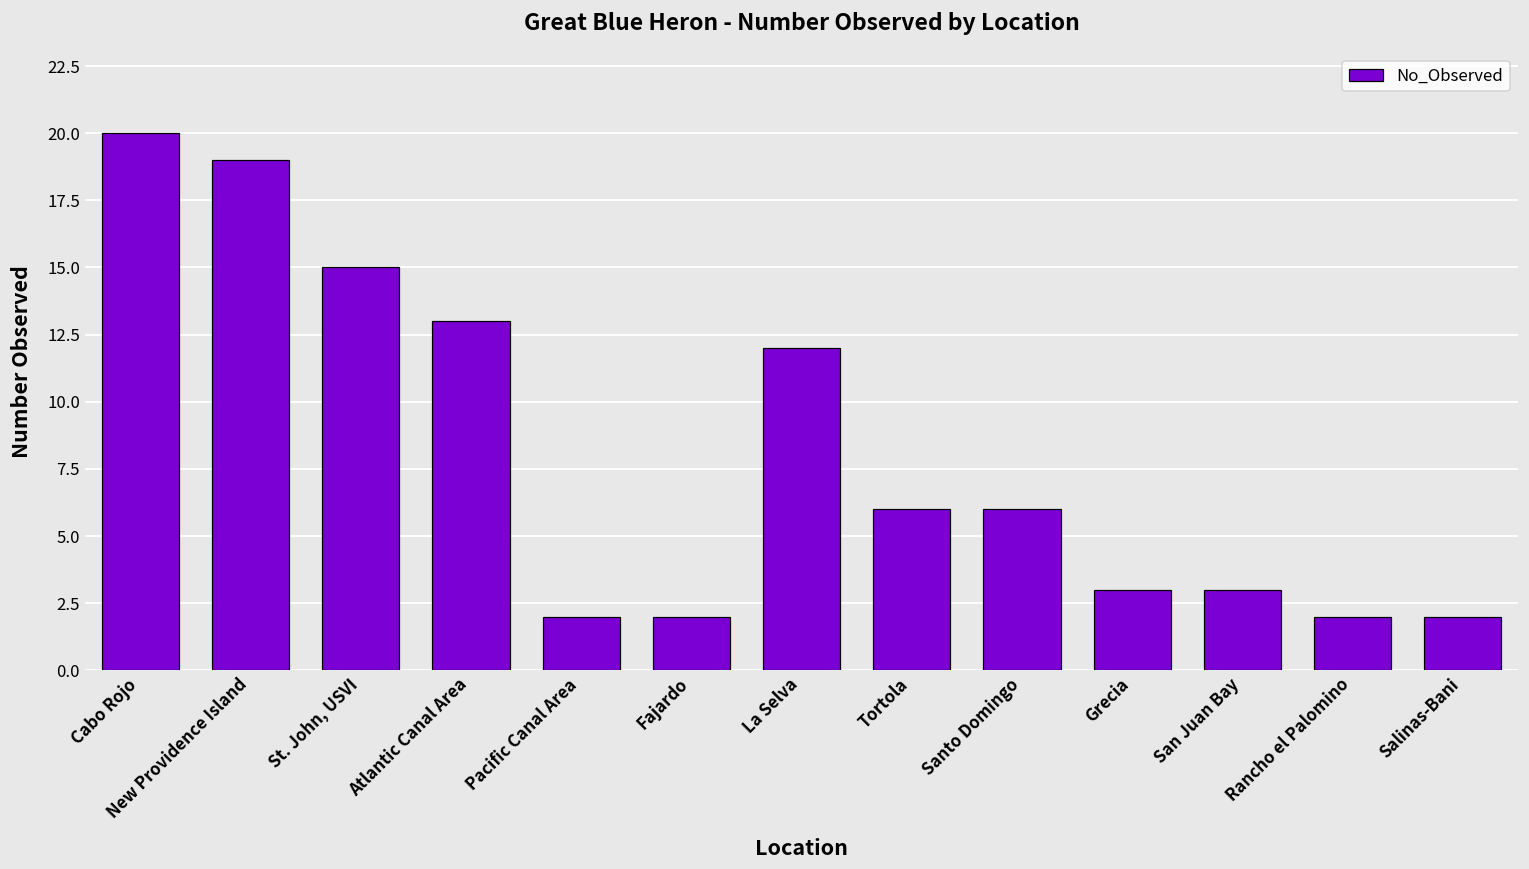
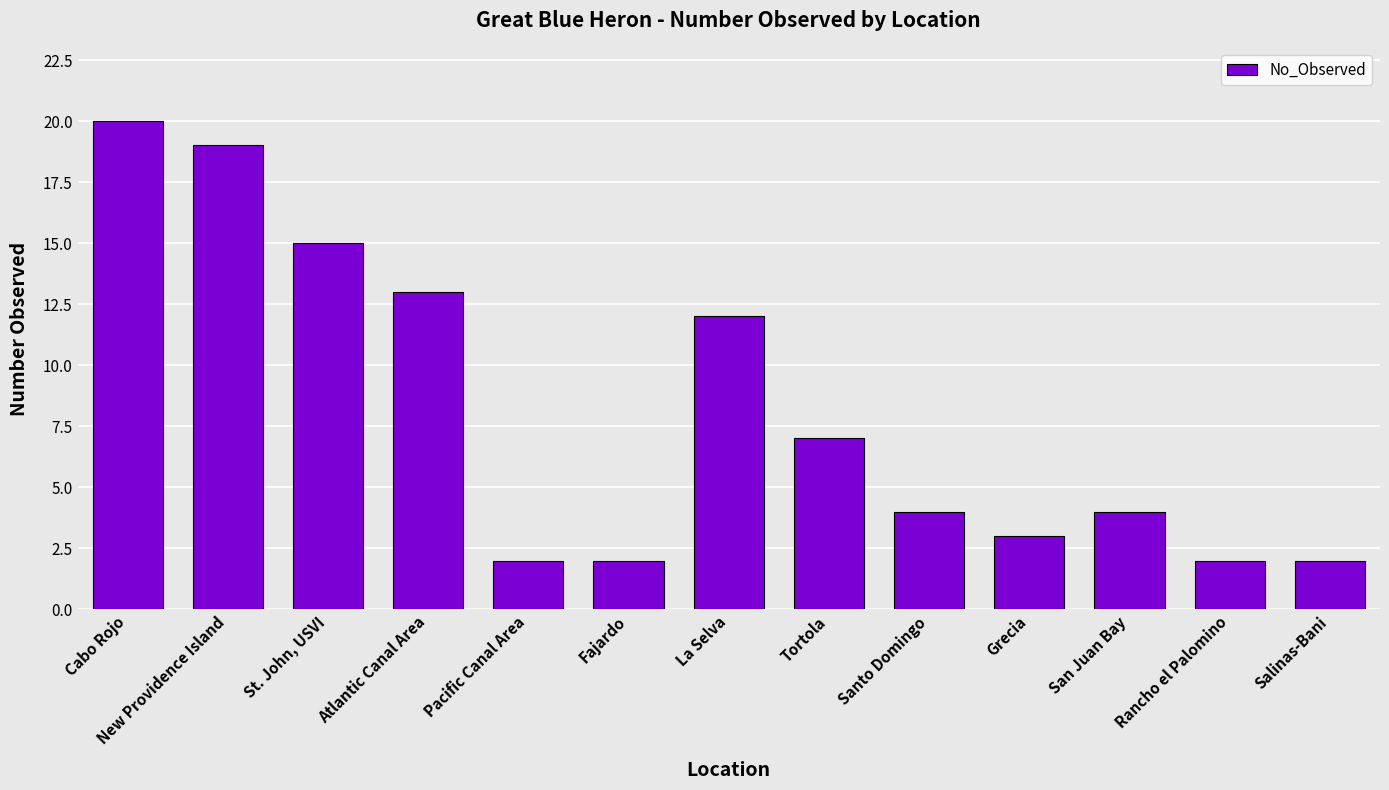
Tortola: 6 -> 7
Santo Domingo: 6 -> 4
San Juan Bay: 3 -> 4
